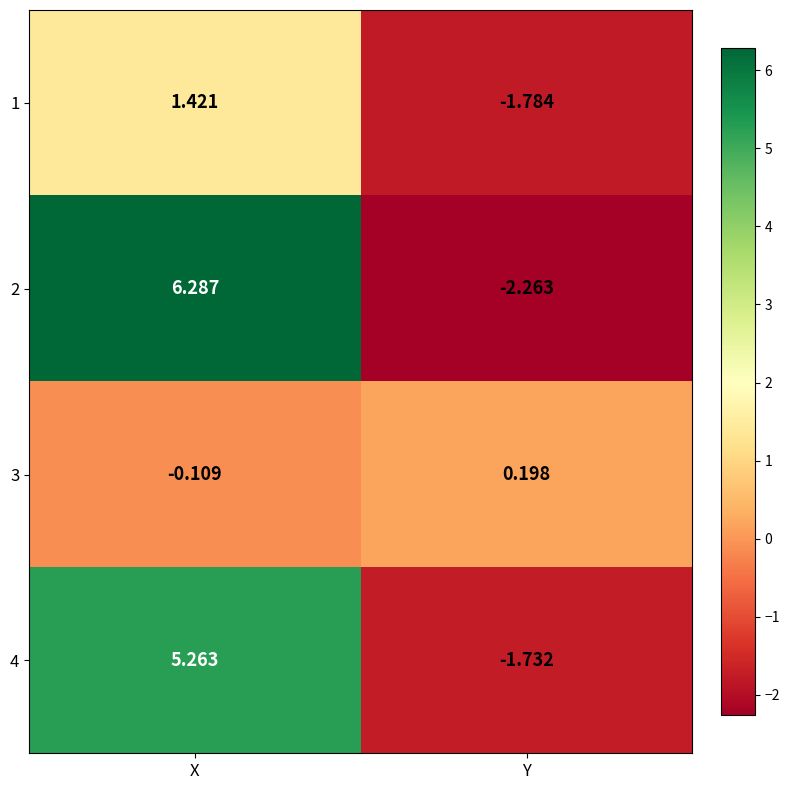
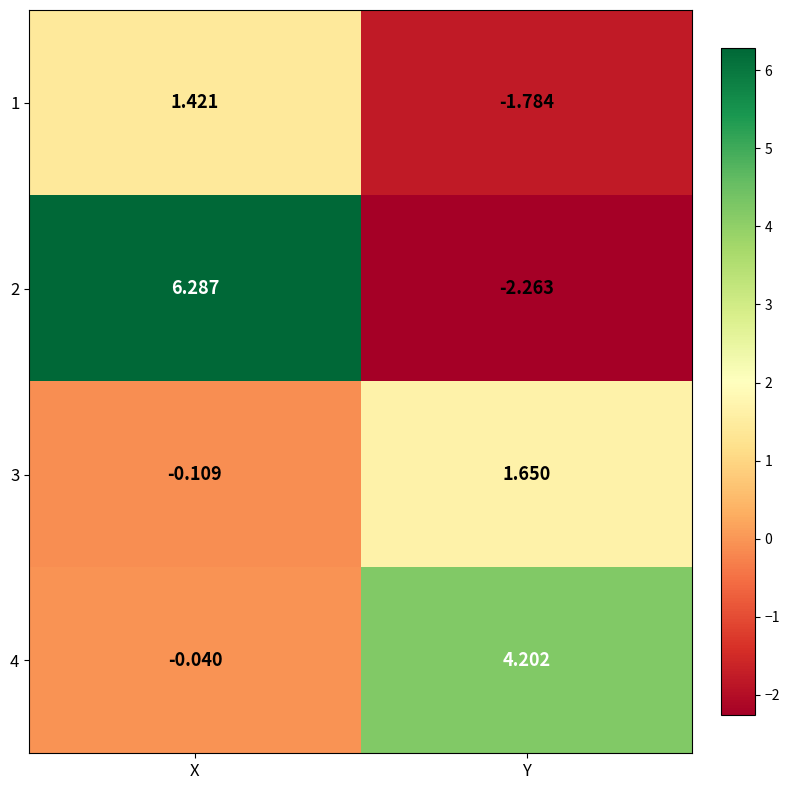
3, Y: 0.198 -> 1.650
4, X: 5.263 -> -0.040
4, Y: -1.732 -> 4.202
